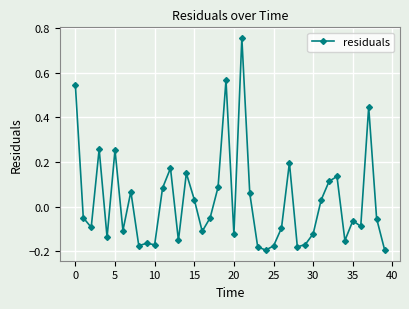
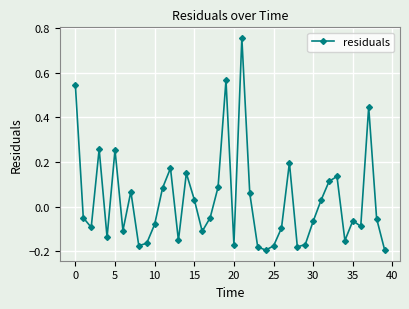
10: -0.17 -> -0.08
20: -0.12 -> -0.17
30: -0.12 -> -0.07
